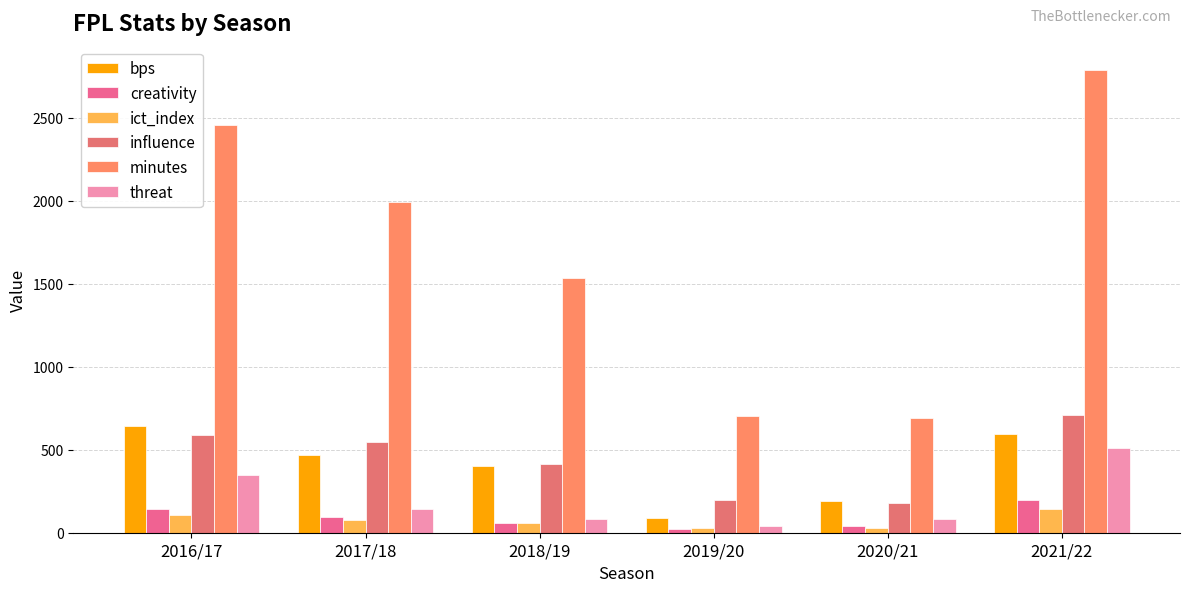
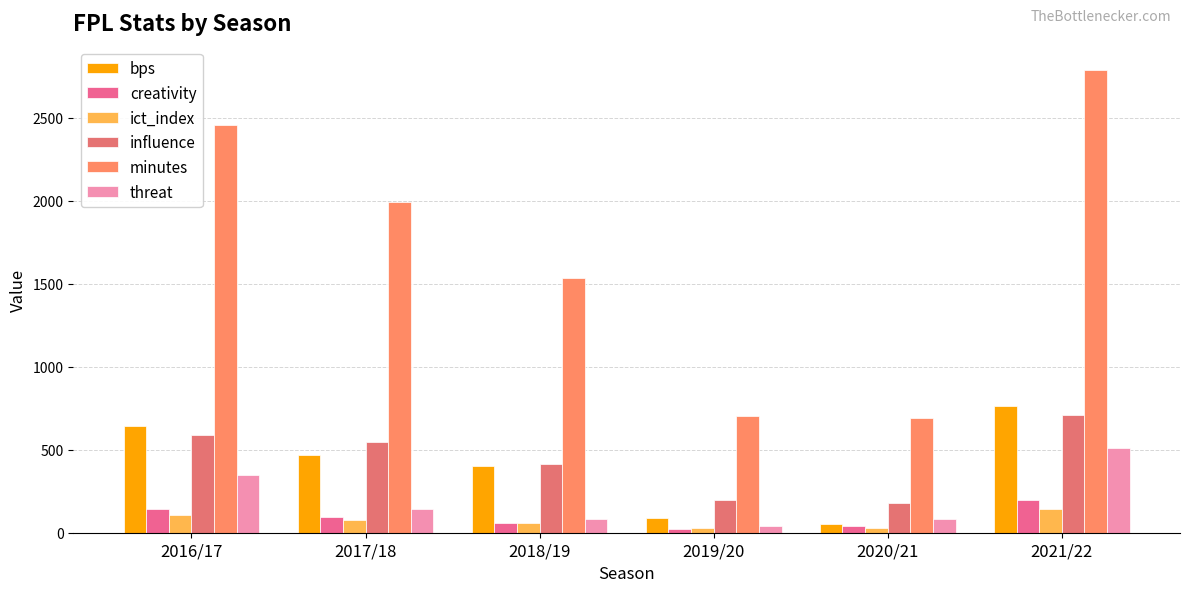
bps, 2020/21: 190 -> 50
bps, 2021/22: 600 -> 760
